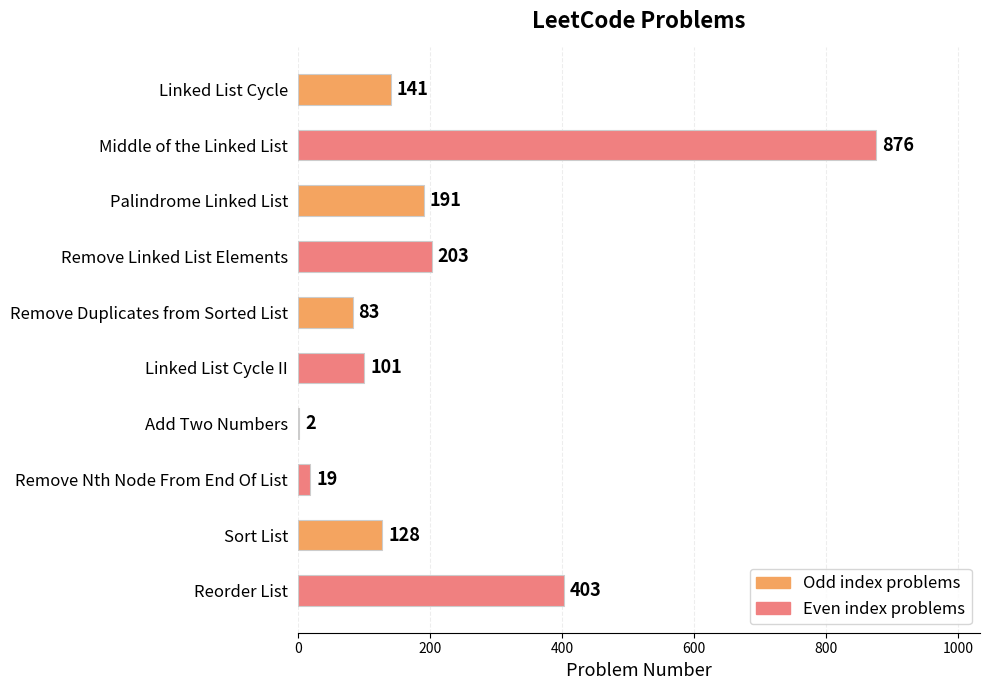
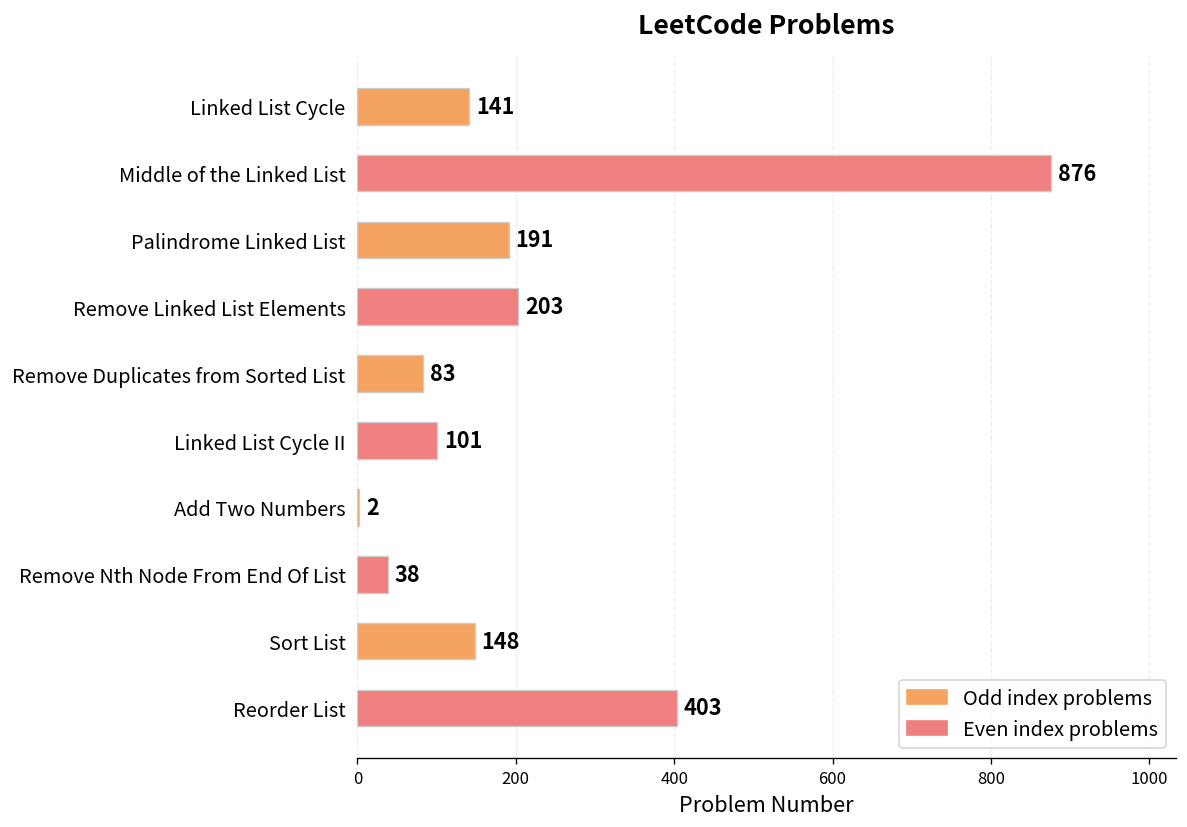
Remove Nth Node From End Of List: 19 -> 38
Sort List: 128 -> 148
